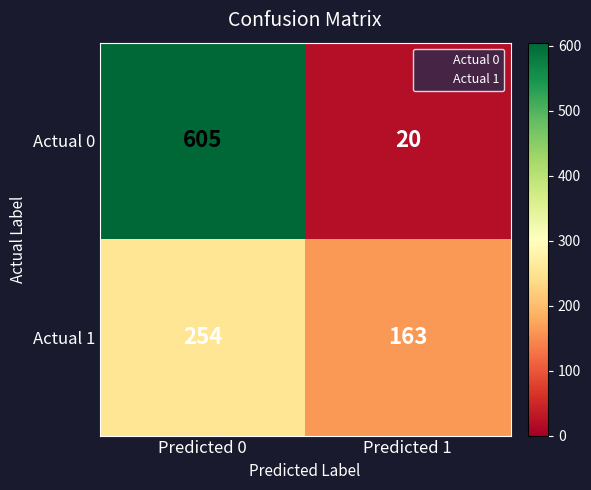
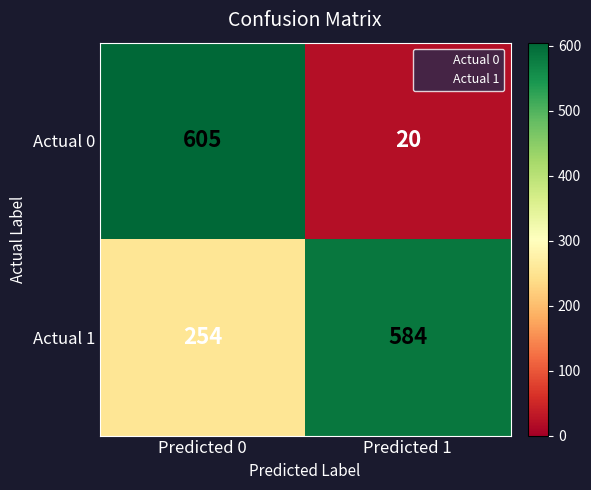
Actual 1, Predicted 1: 163 -> 584
